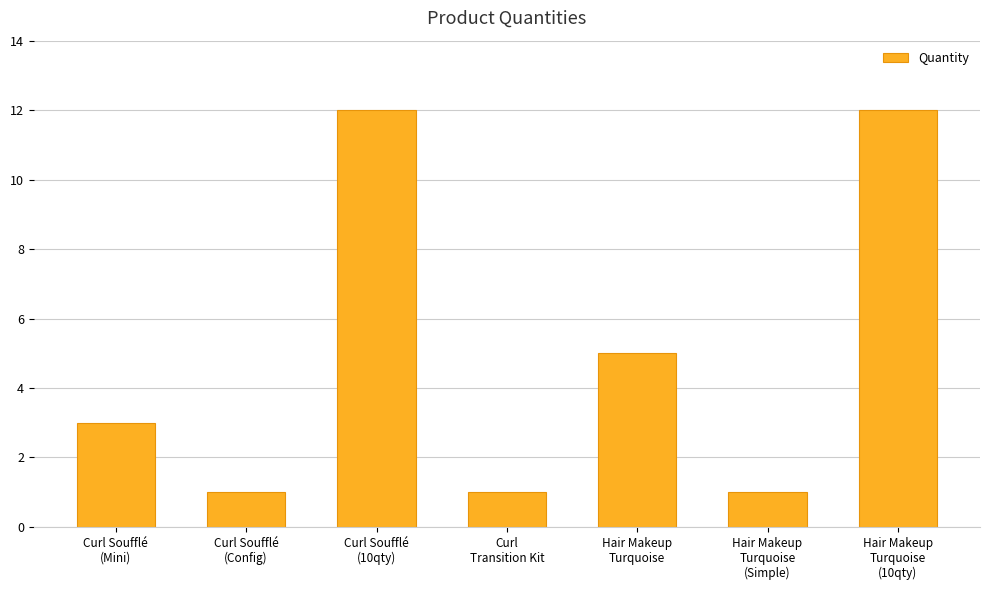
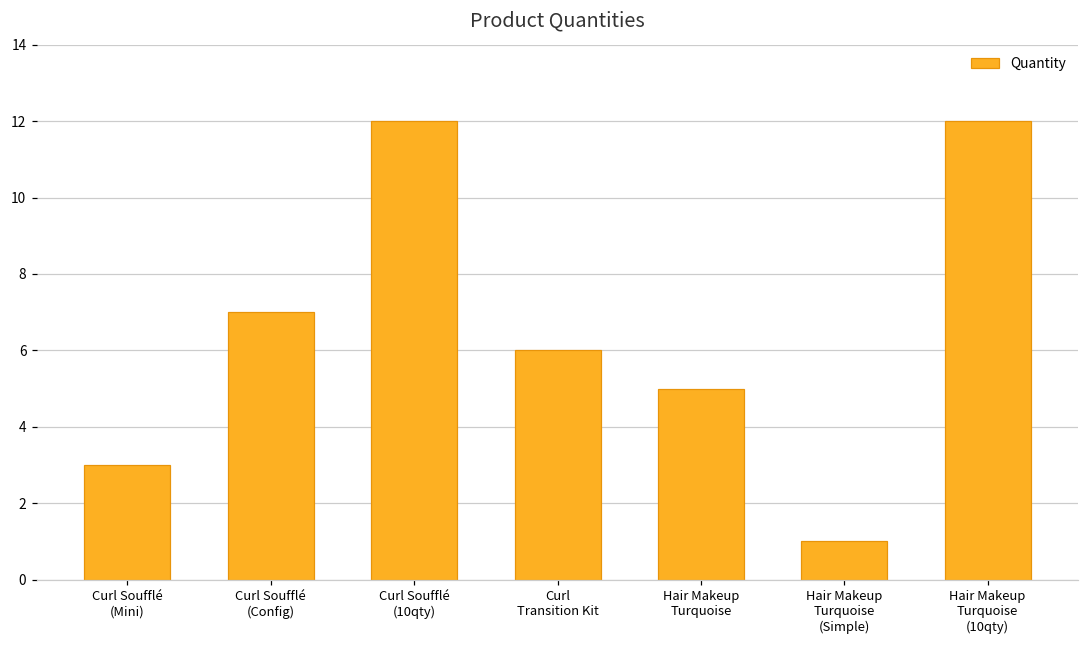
Curl Soufflé (Config): 1 -> 7
Curl Transition Kit: 1 -> 6
